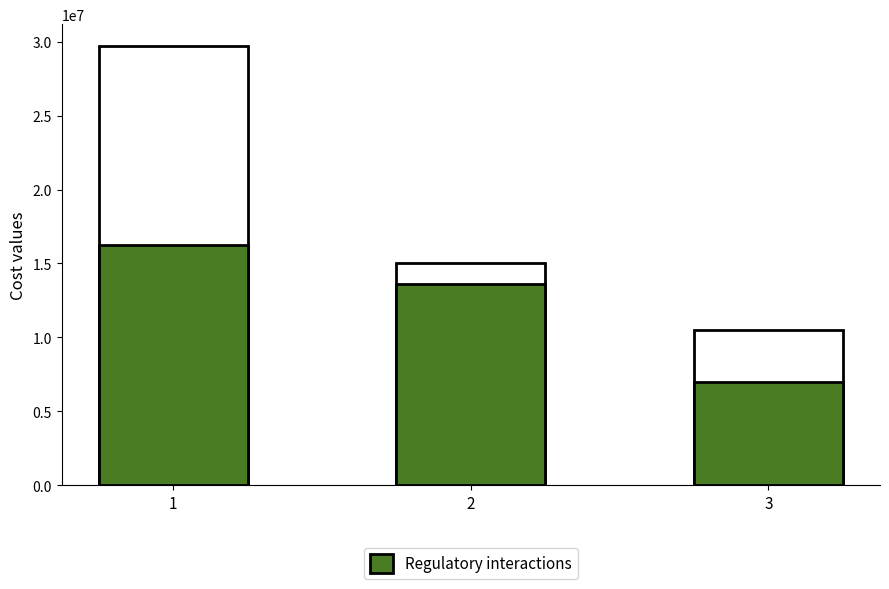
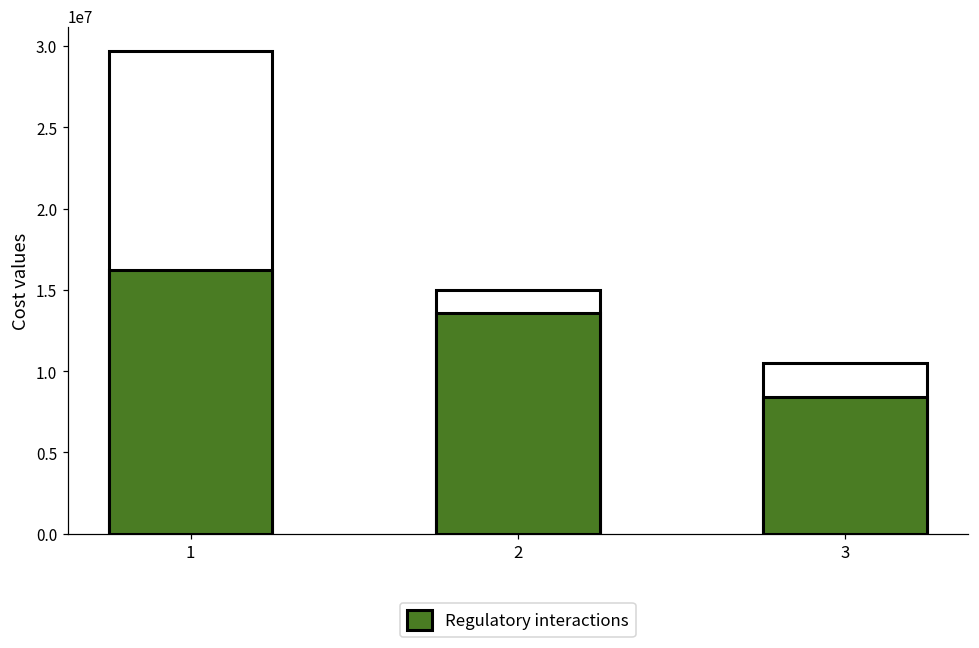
Regulatory interactions, 3: 7000000 -> 8400000
